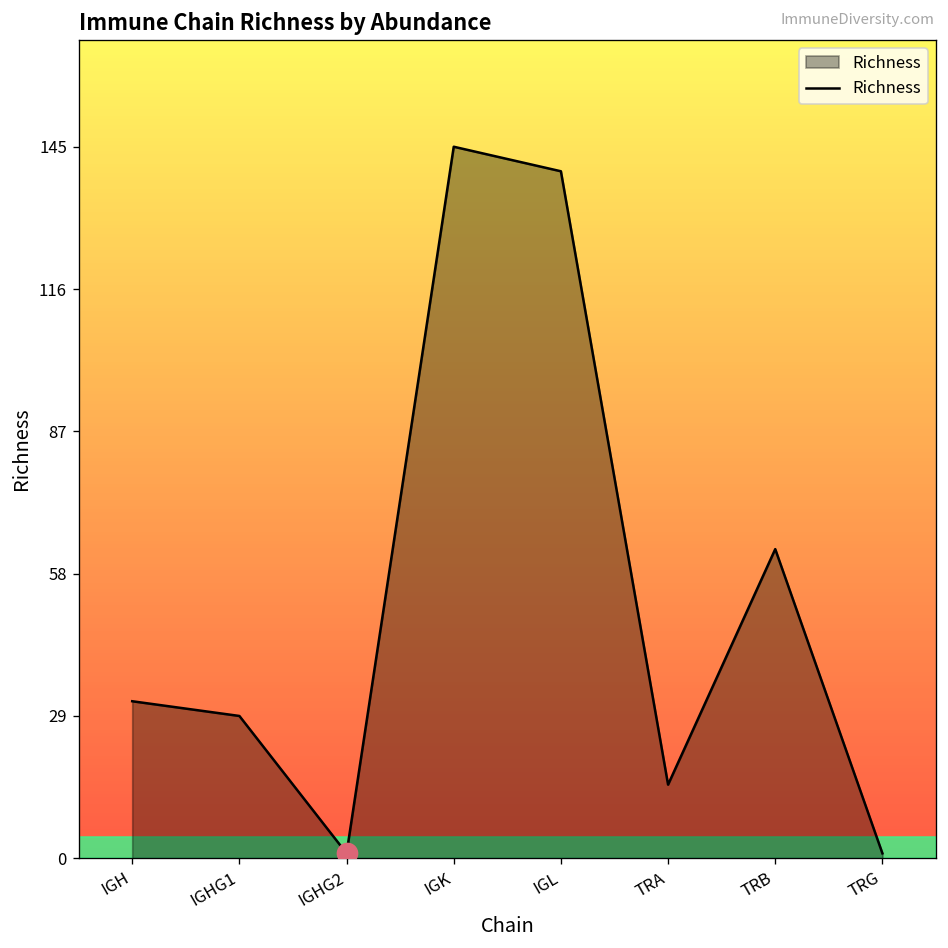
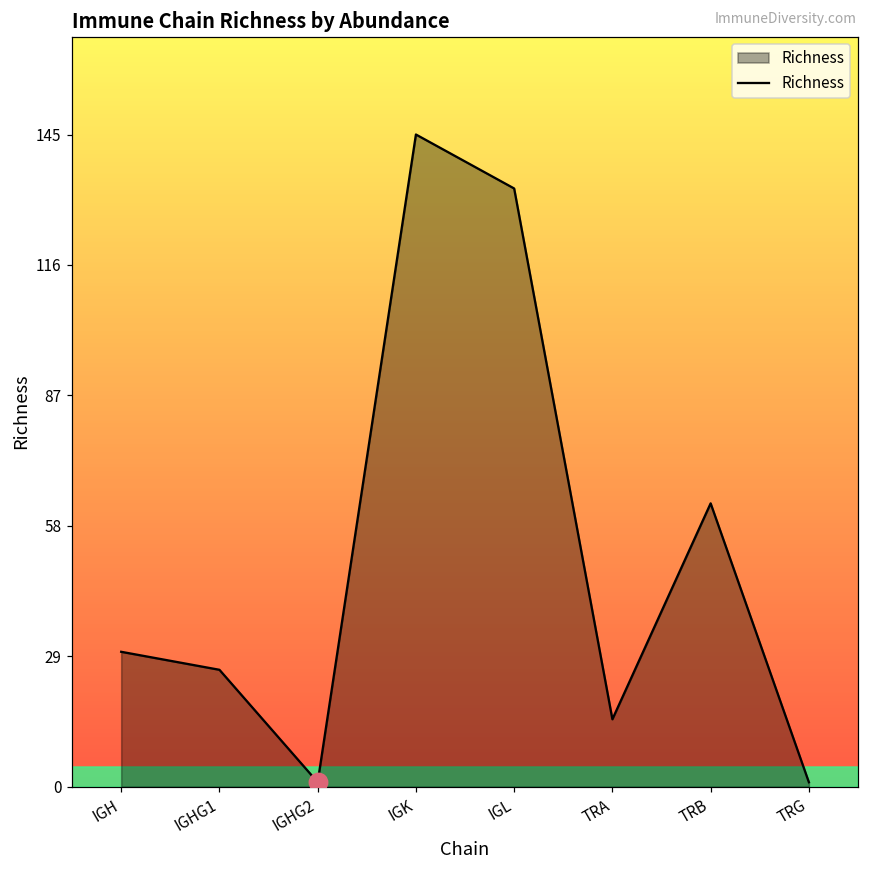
Richness, IGH: 32 -> 30
Richness, IGHG1: 29 -> 26
Richness, IGL: 140 -> 133
